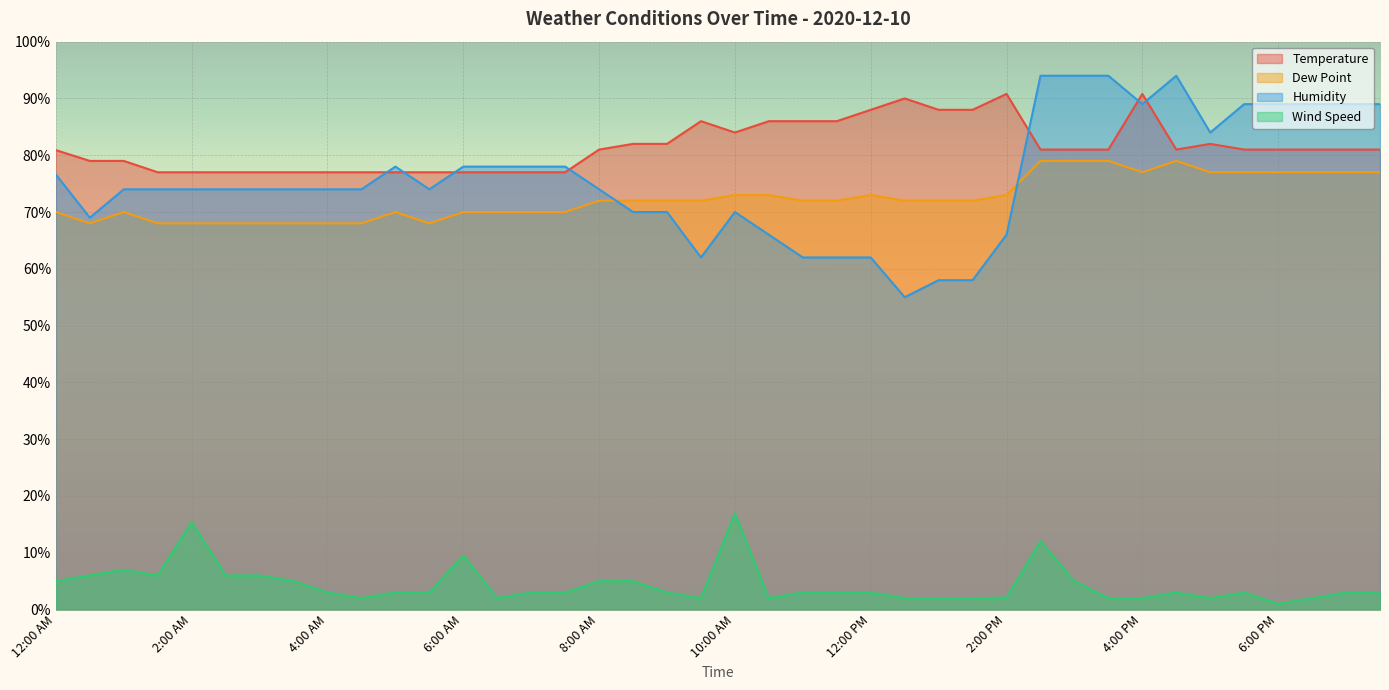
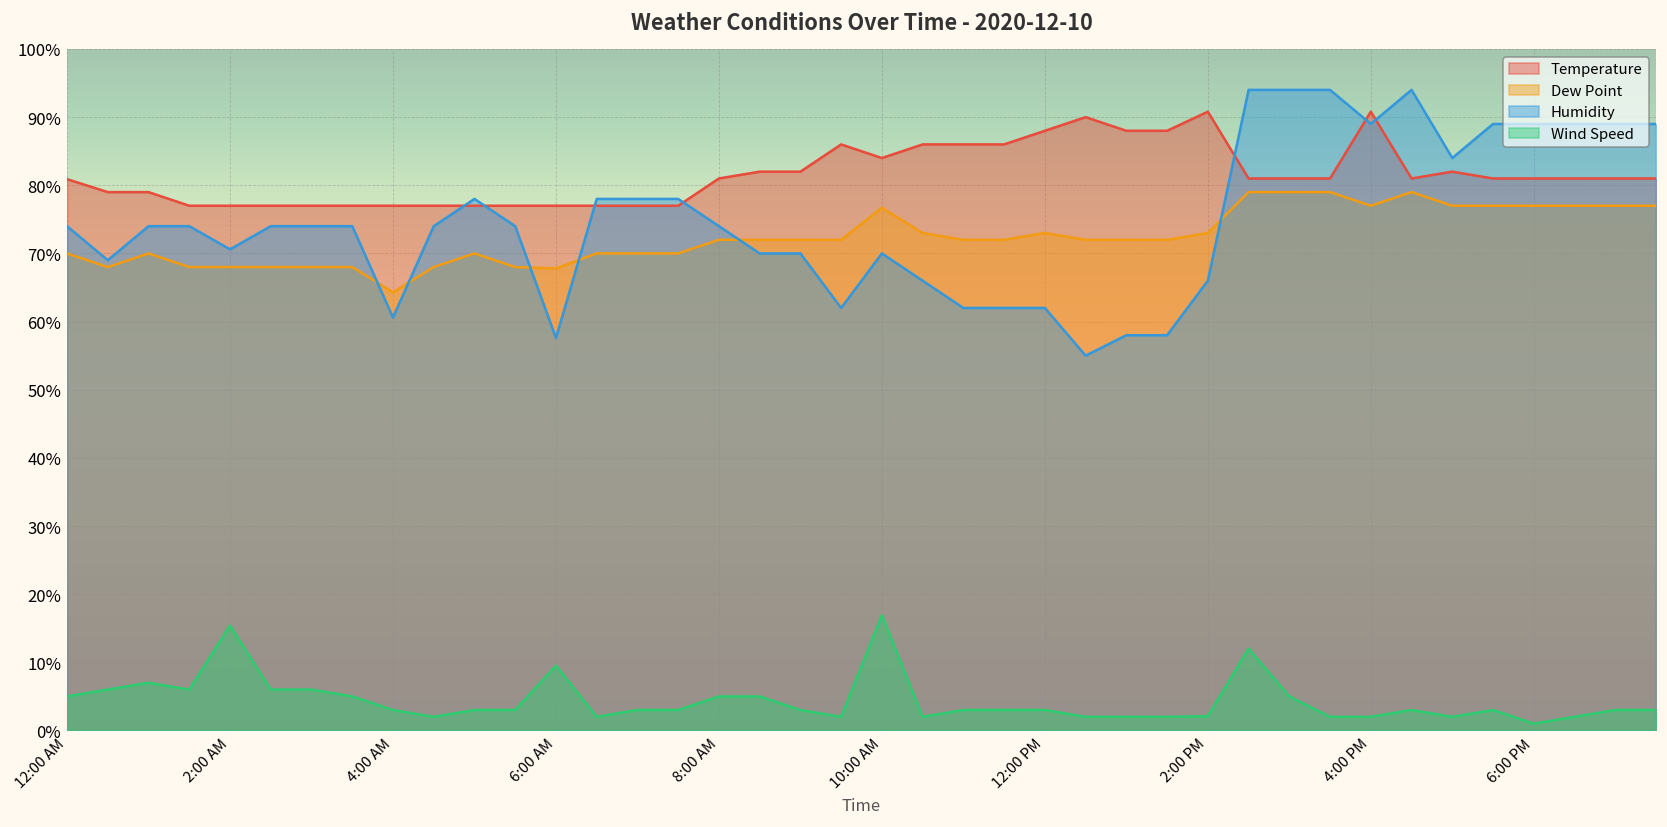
Humidity, 12:00 AM: 77% -> 74%
Humidity, 2:00 AM: 74% -> 71%
Dew Point, 4:00 AM: 68% -> 64%
Humidity, 4:00 AM: 74% -> 61%
Dew Point, 6:00 AM: 70% -> 68%
Humidity, 6:00 AM: 78% -> 58%
Dew Point, 10:00 AM: 73% -> 77%
